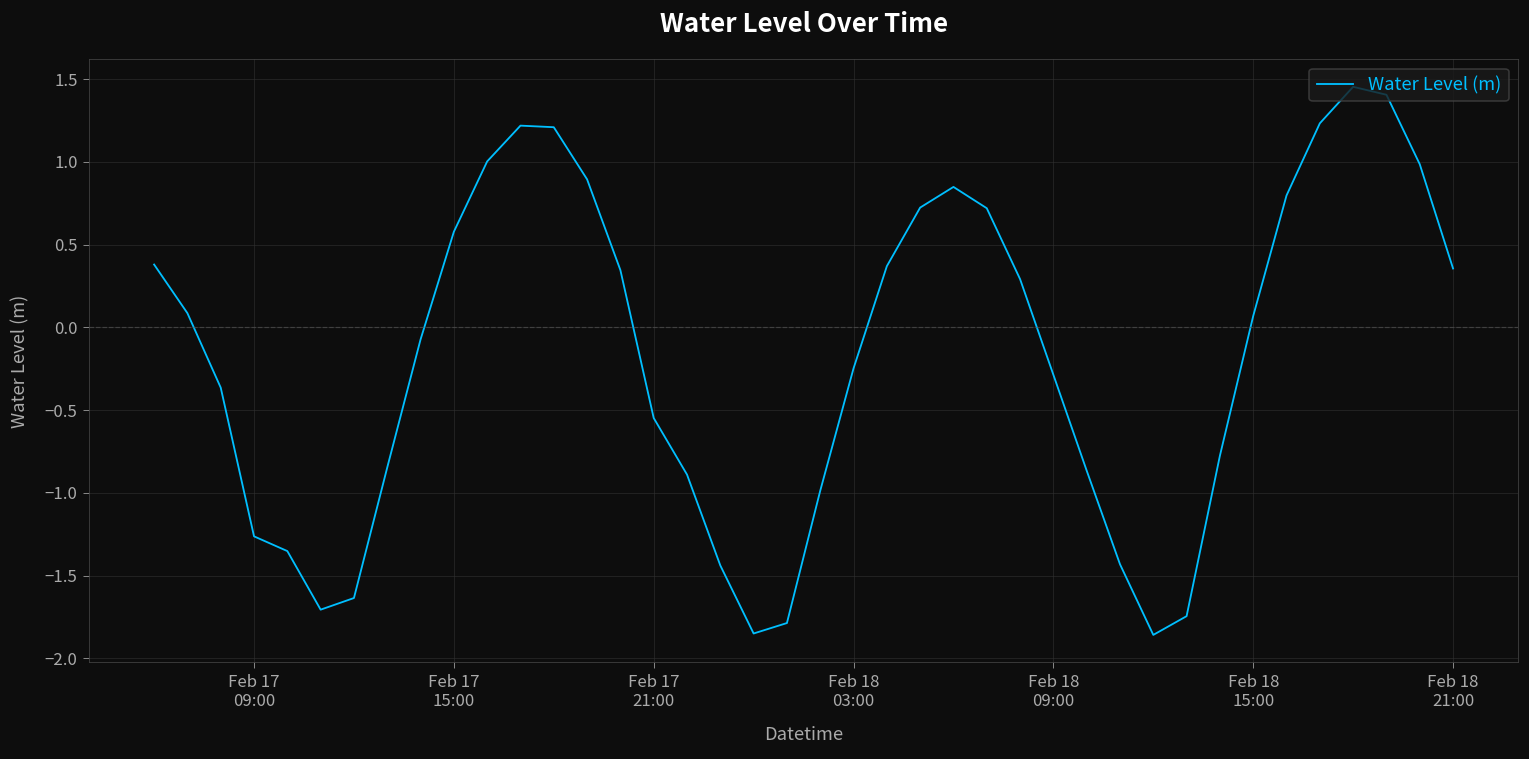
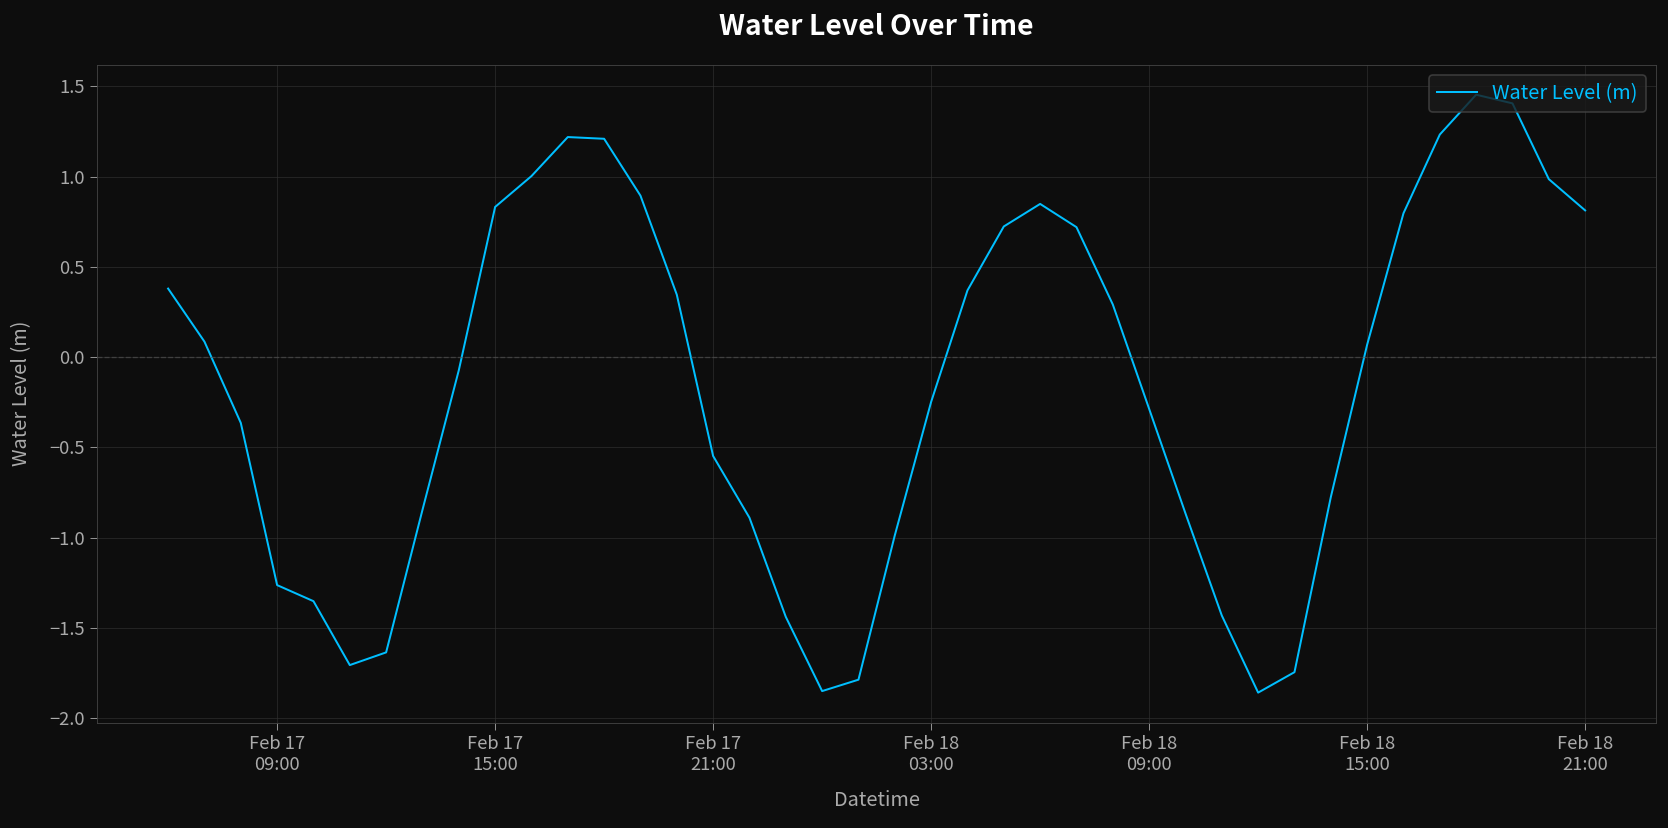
Feb 17 15:00: 0.58 -> 0.83
Feb 18 21:00: 0.36 -> 0.81
